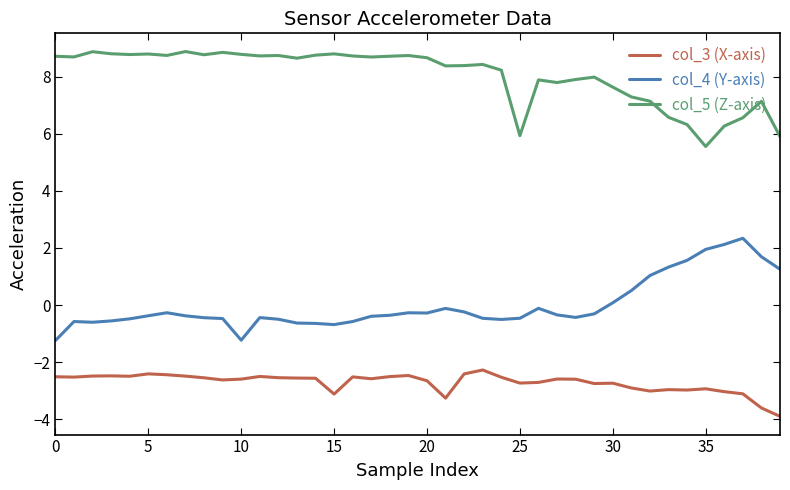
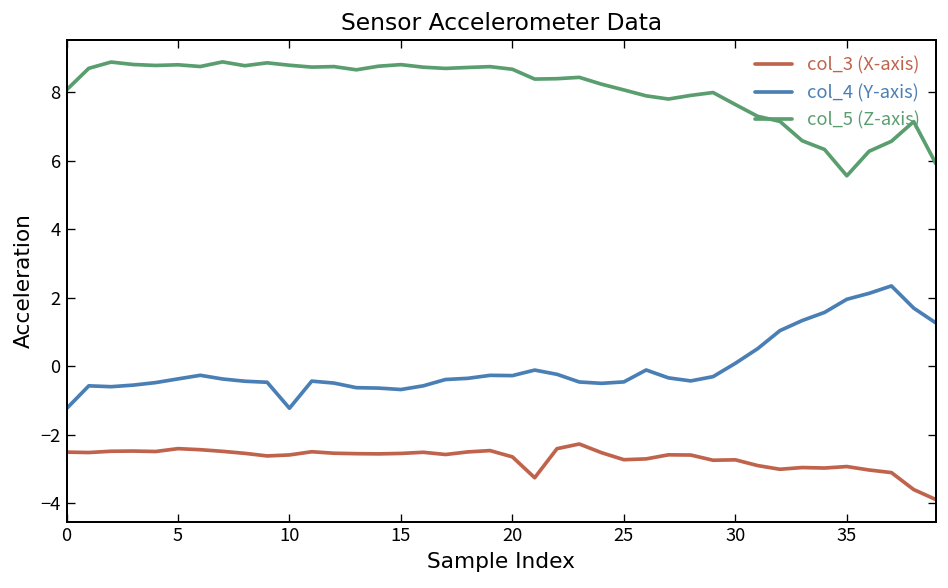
col_5 (Z-axis), 0: 8.7 -> 8.1
col_3 (X-axis), 15: -3.1 -> -2.6
col_5 (Z-axis), 25: 5.9 -> 8.1
